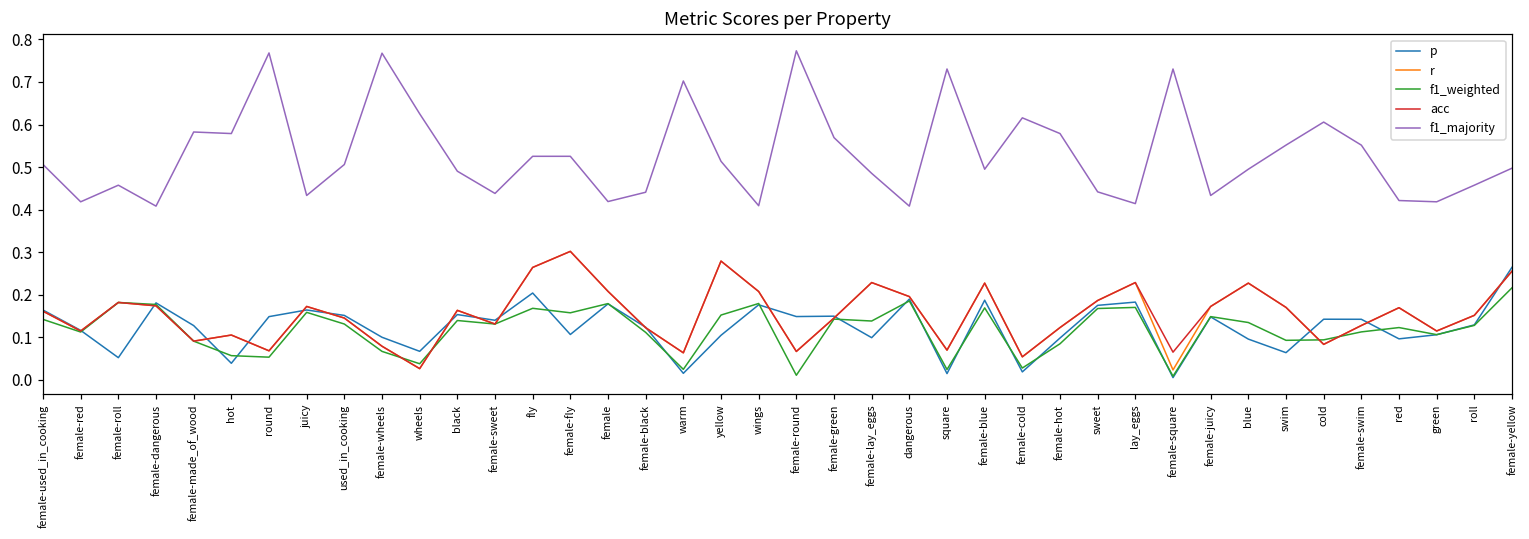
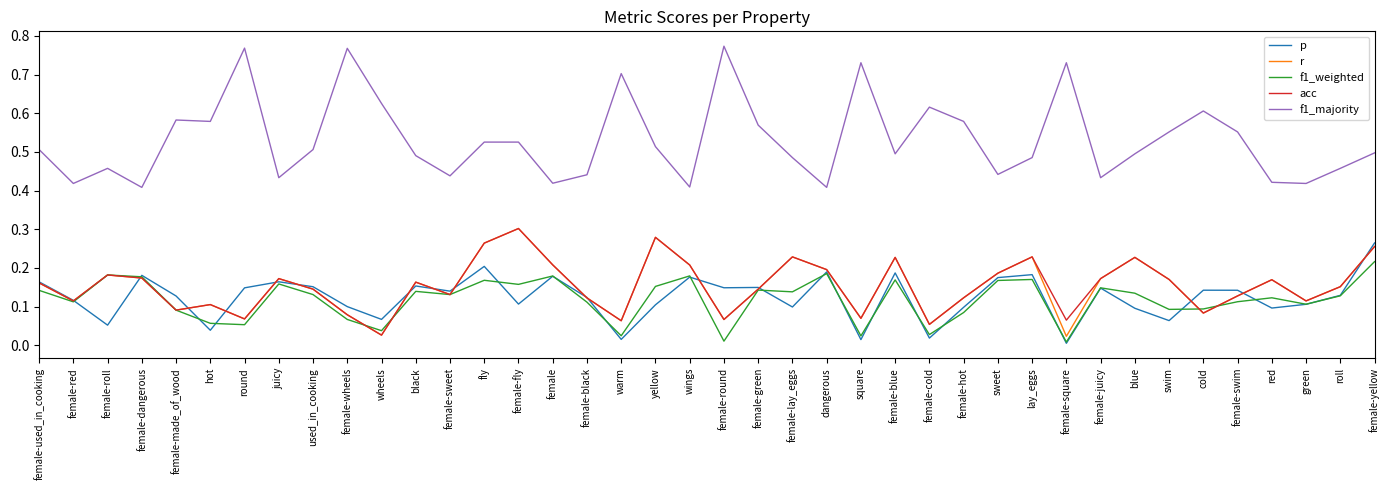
f1_majority, lay_eggs: 0.41 -> 0.49
